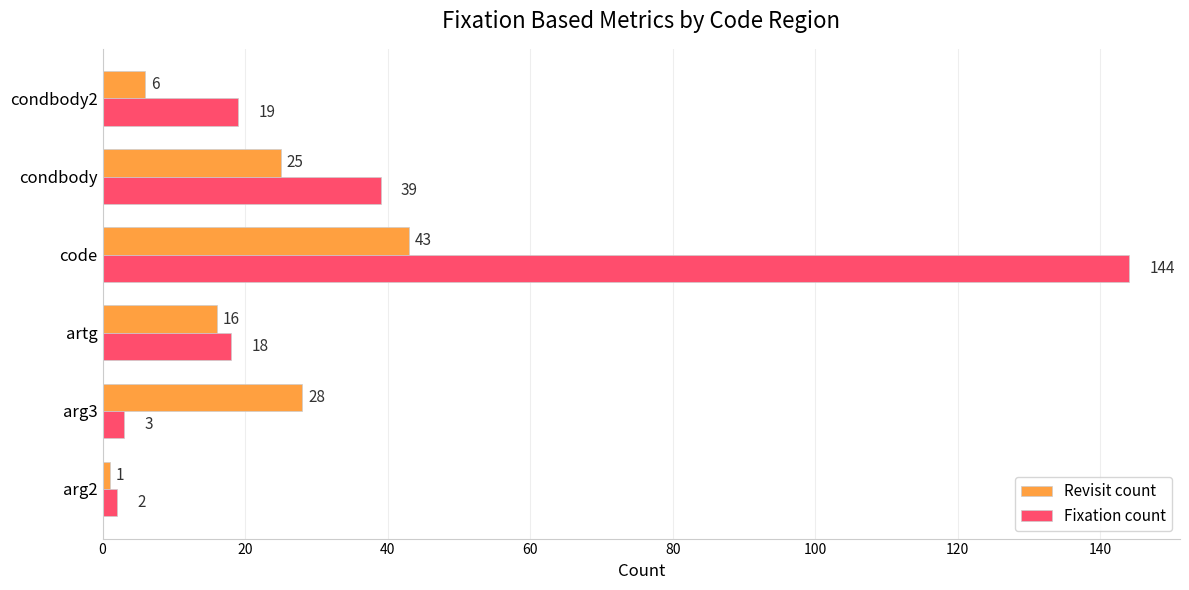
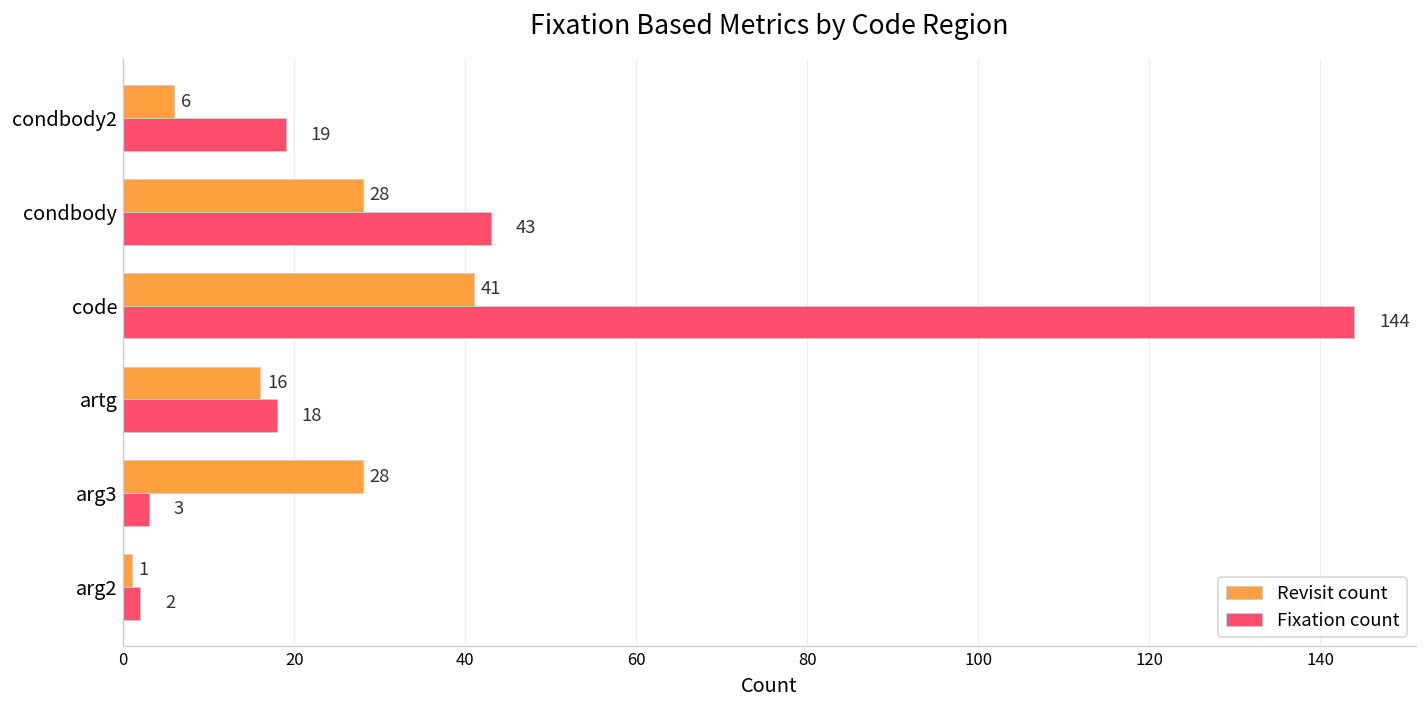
Revisit count, condbody: 25 -> 28
Fixation count, condbody: 39 -> 43
Revisit count, code: 43 -> 41
